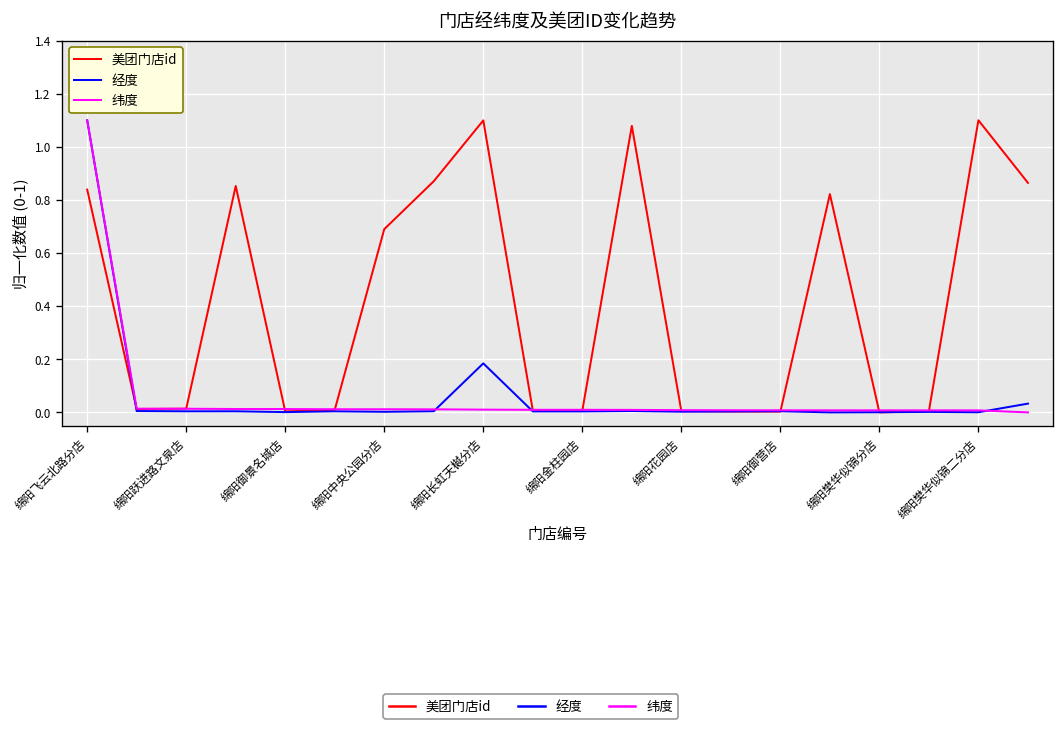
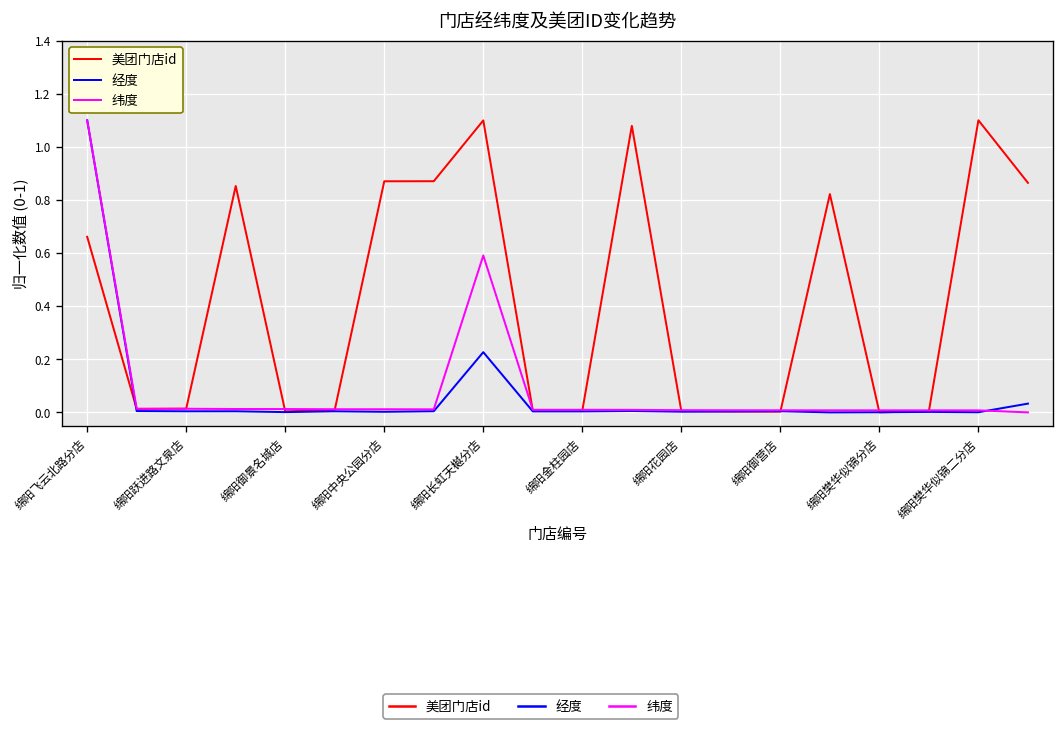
美团门店id, 绵阳飞云北路分店: 0.84 -> 0.66
美团门店id, 绵阳中央公园分店: 0.69 -> 0.87
经度, 绵阳长虹天樾分店: 0.18 -> 0.23
纬度, 绵阳长虹天樾分店: 0.01 -> 0.59
